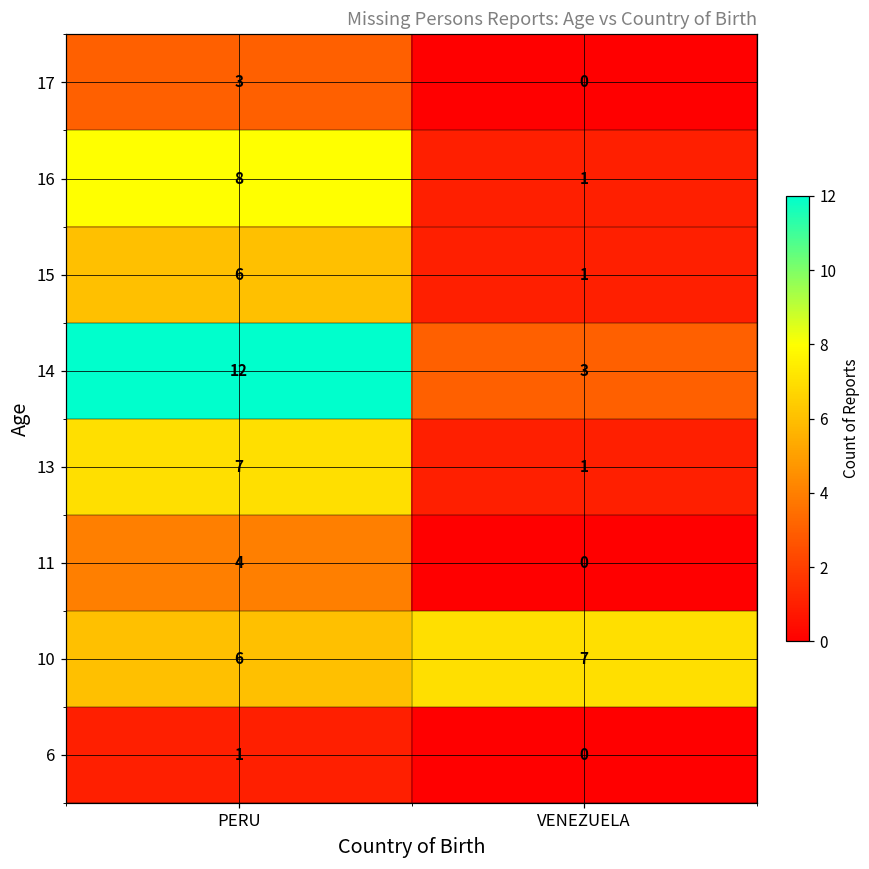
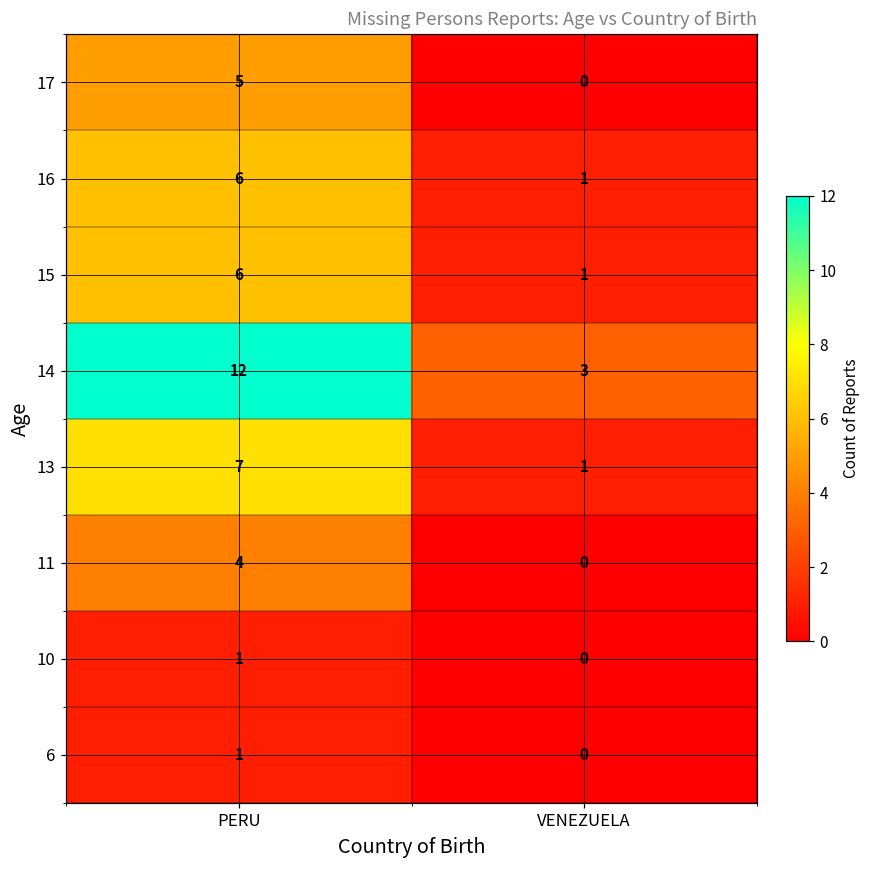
17, PERU: 3 -> 5
16, PERU: 8 -> 6
10, PERU: 6 -> 1
10, VENEZUELA: 7 -> 0
